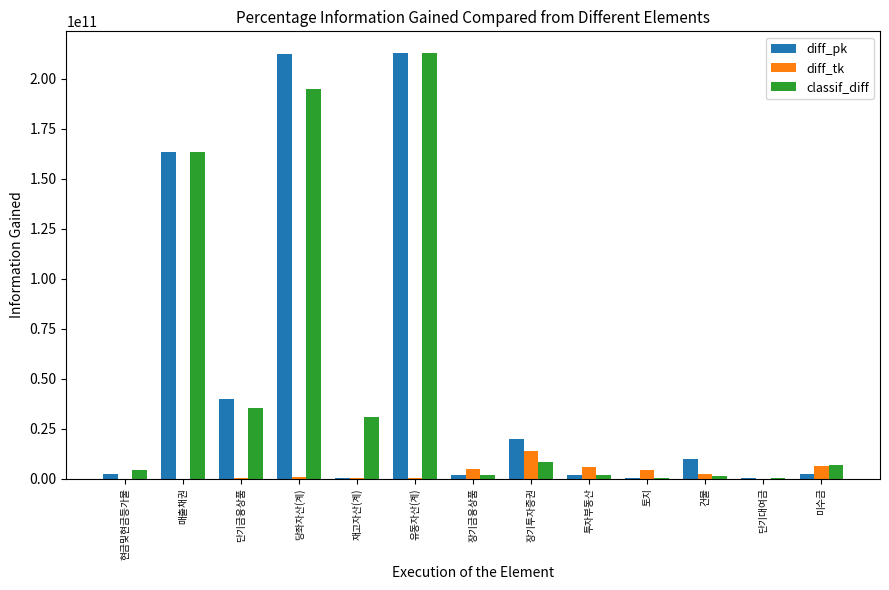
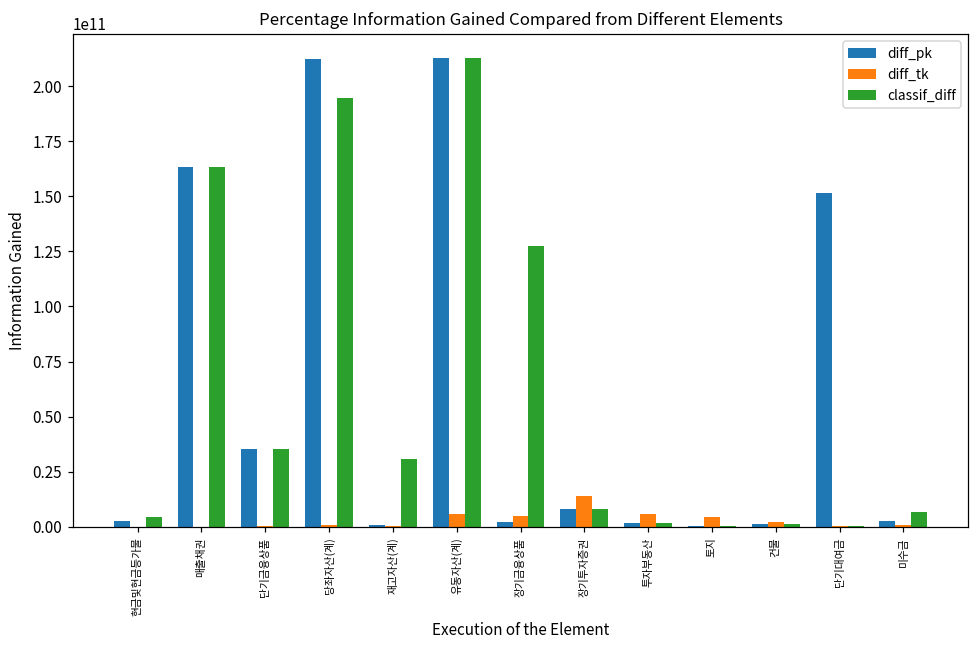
diff_pk, 단기금융상품: 40000000000 -> 35000000000
diff_tk, 유동자산(계): 0 -> 6000000000
classif_diff, 장기금융상품: 2000000000 -> 127000000000
diff_pk, 장기투자증권: 20000000000 -> 8000000000
diff_pk, 건물: 10000000000 -> 1000000000
diff_pk, 단기대여금: 0 -> 152000000000
diff_tk, 미수금: 6000000000 -> 1000000000
